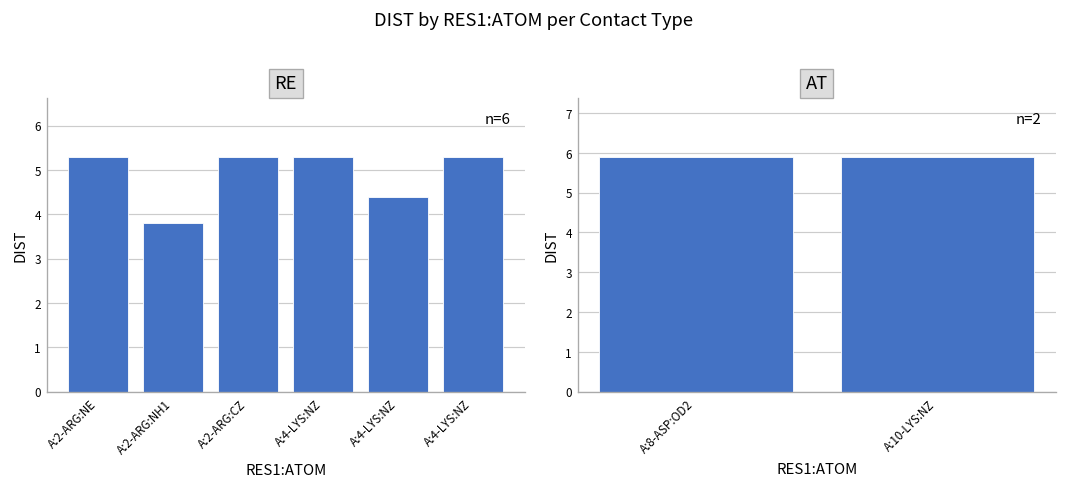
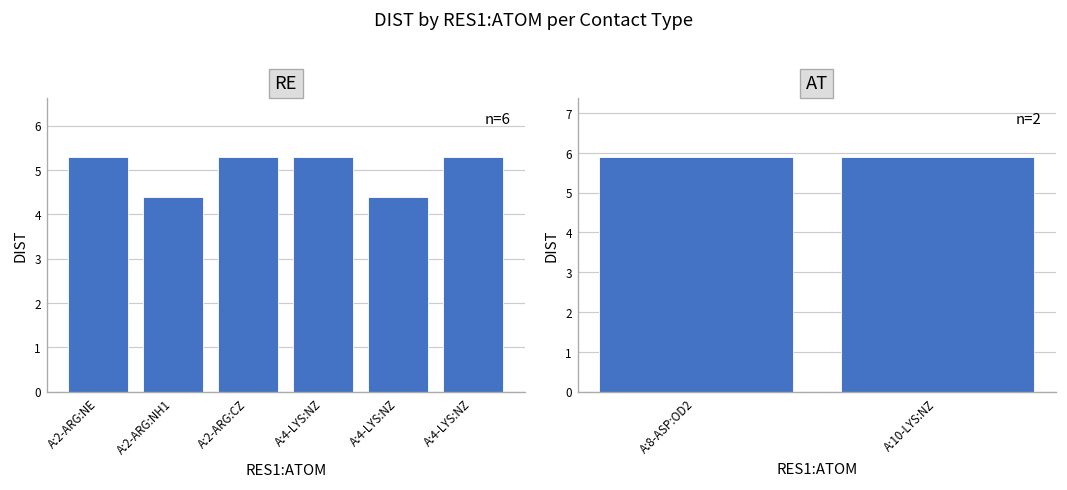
RE, A:2-ARG:NH1: 3.8 -> 4.4
